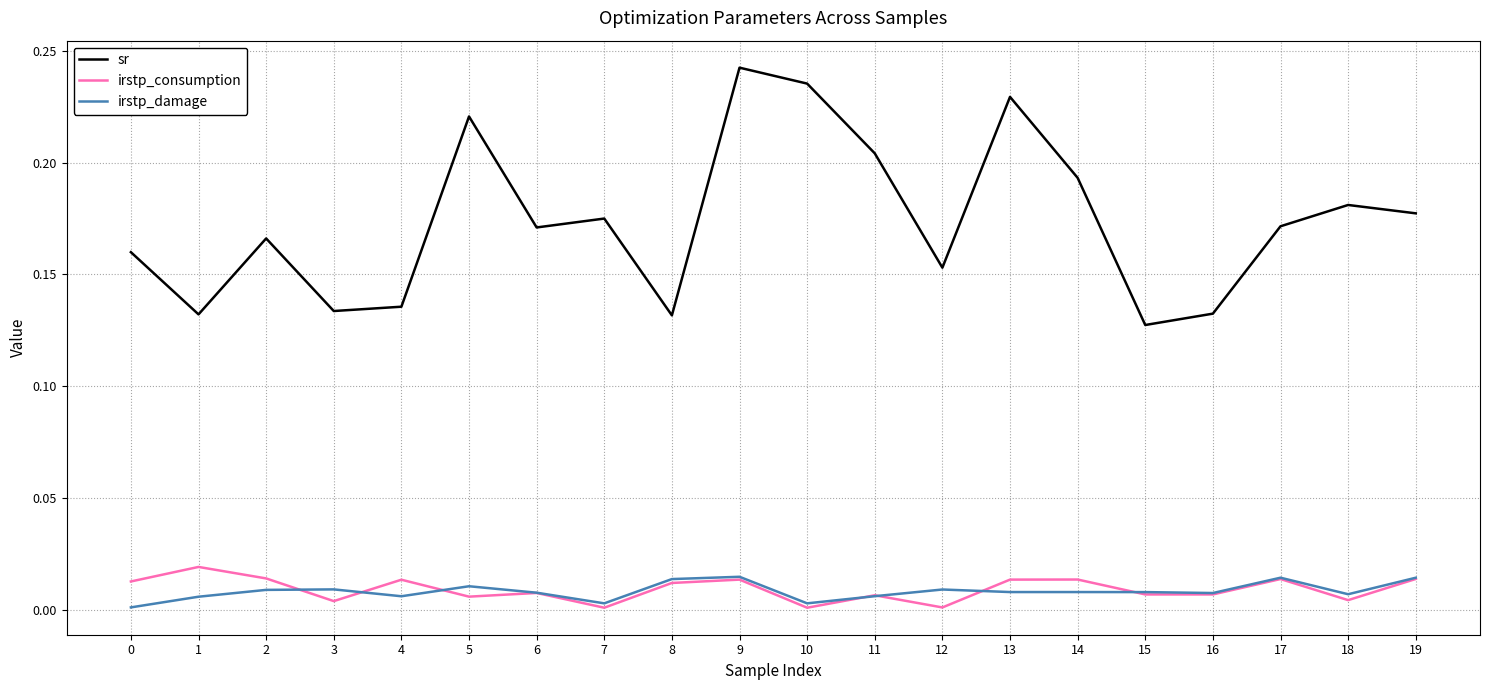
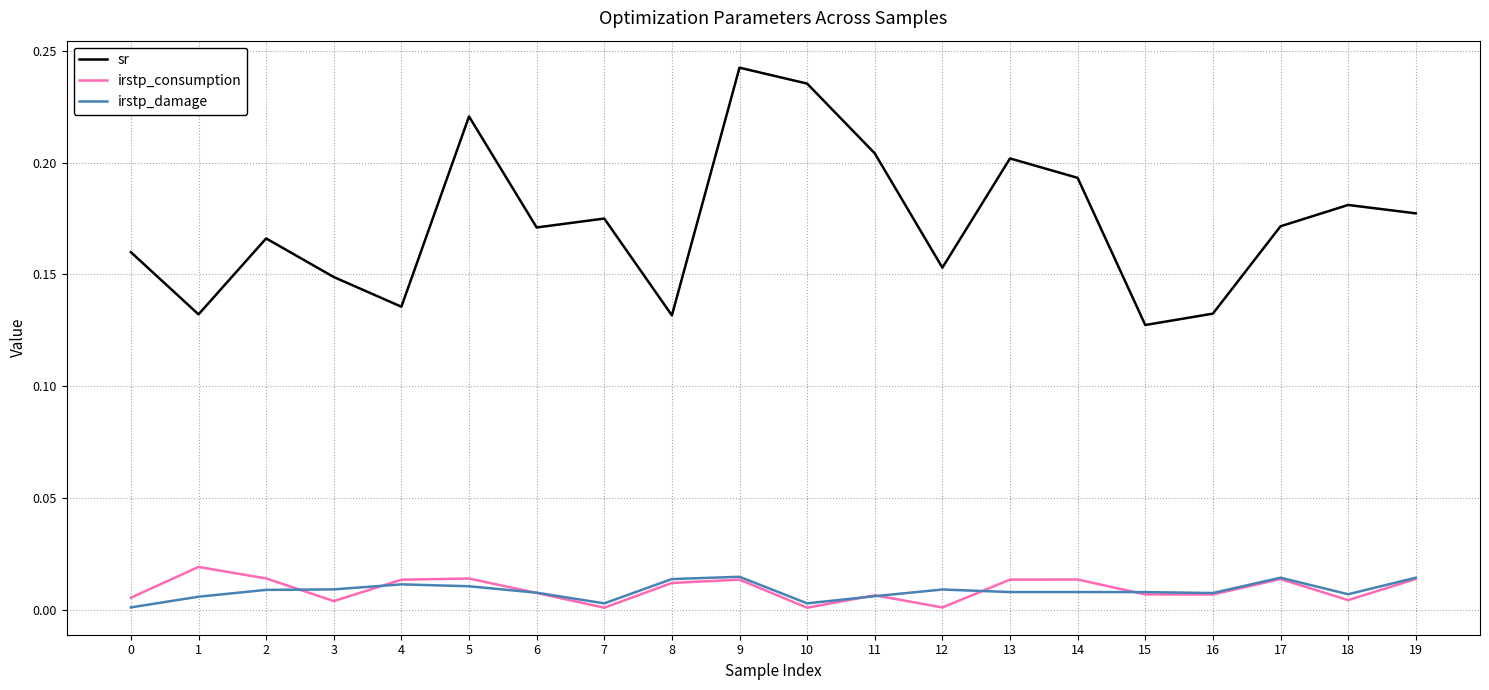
irstp_consumption, 0: 0.013 -> 0.005
sr, 3: 0.134 -> 0.149
irstp_damage, 4: 0.006 -> 0.011
irstp_consumption, 5: 0.006 -> 0.014
sr, 13: 0.229 -> 0.202
